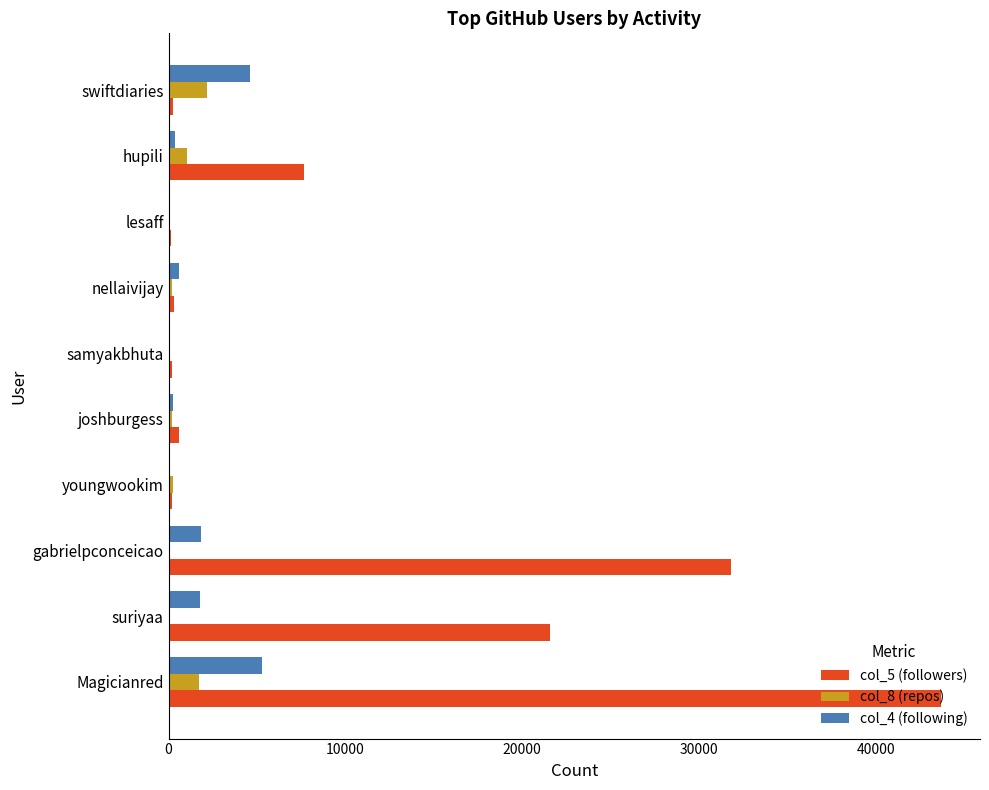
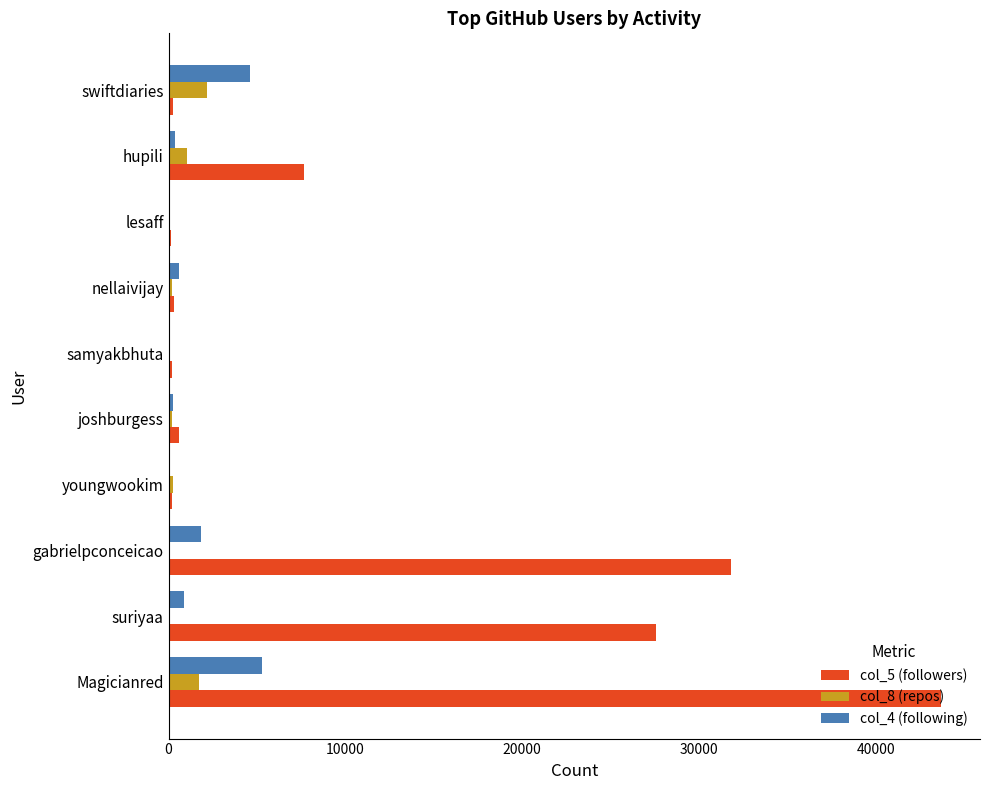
col_4 (following), suriyaa: 1800 -> 900
col_5 (followers), suriyaa: 21600 -> 27500
